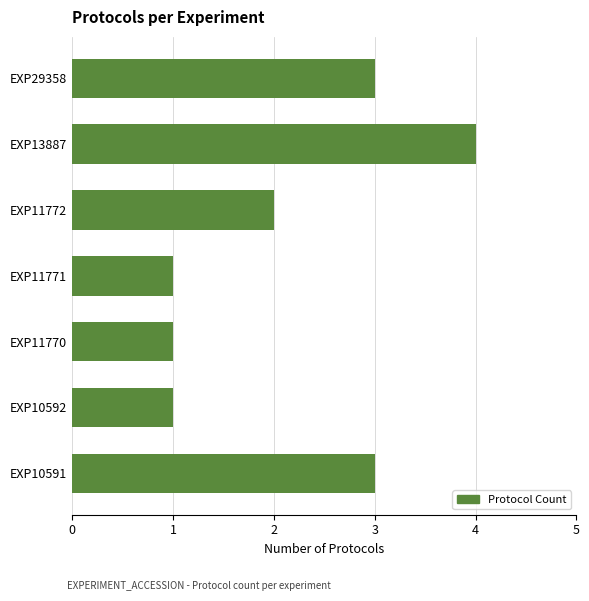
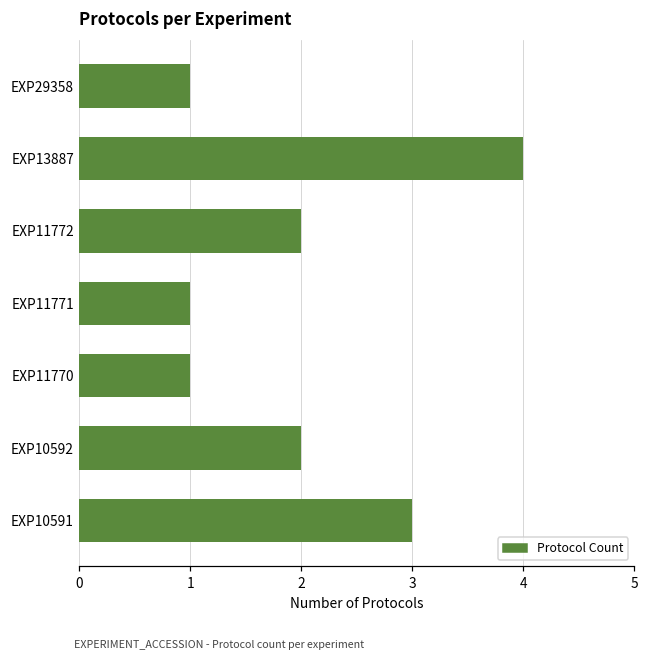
EXP29358: 3 -> 1
EXP10592: 1 -> 2
